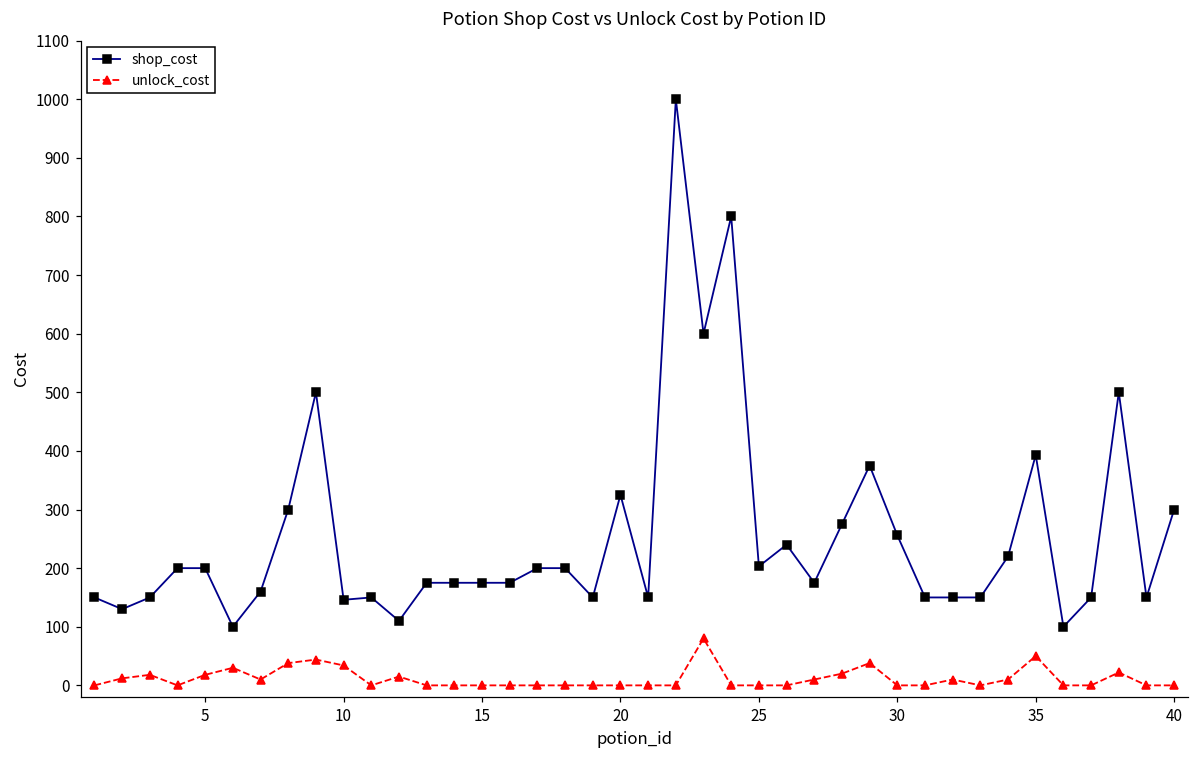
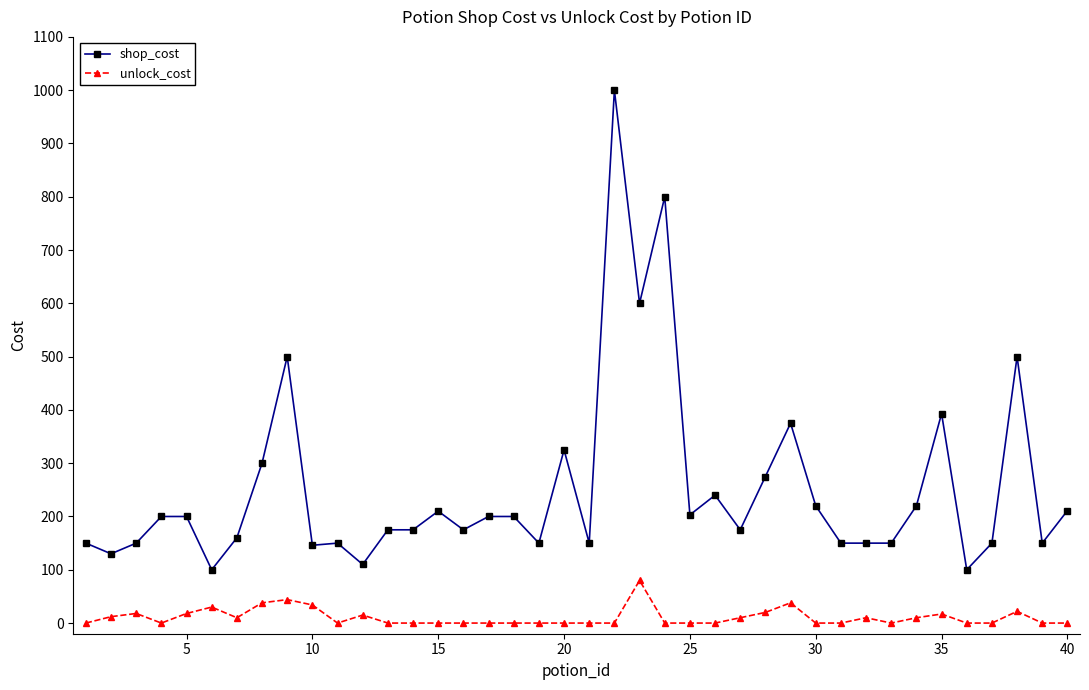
shop_cost, 15: 180 -> 210
shop_cost, 30: 260 -> 220
unlock_cost, 35: 50 -> 20
shop_cost, 40: 300 -> 210
